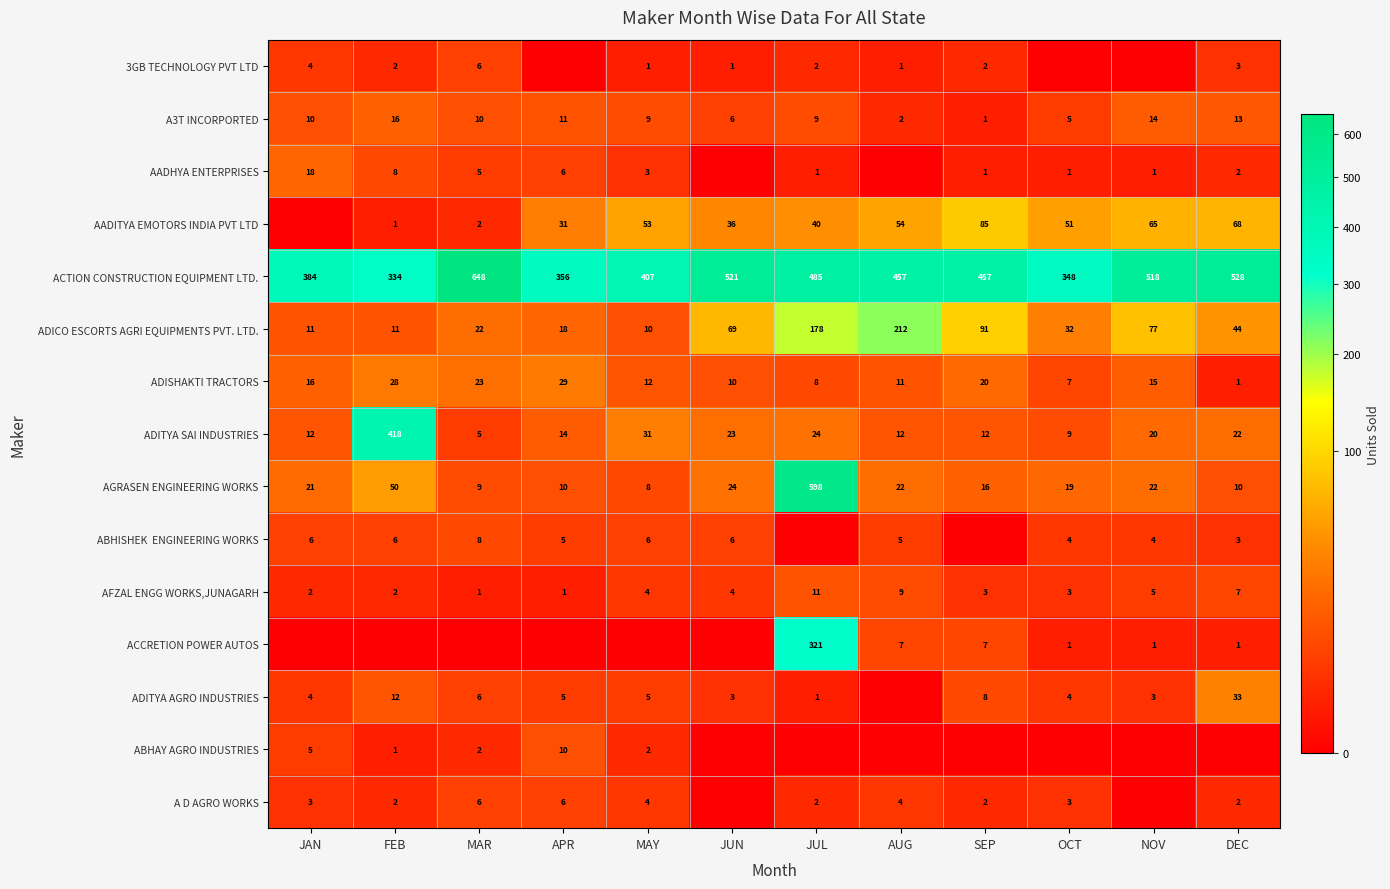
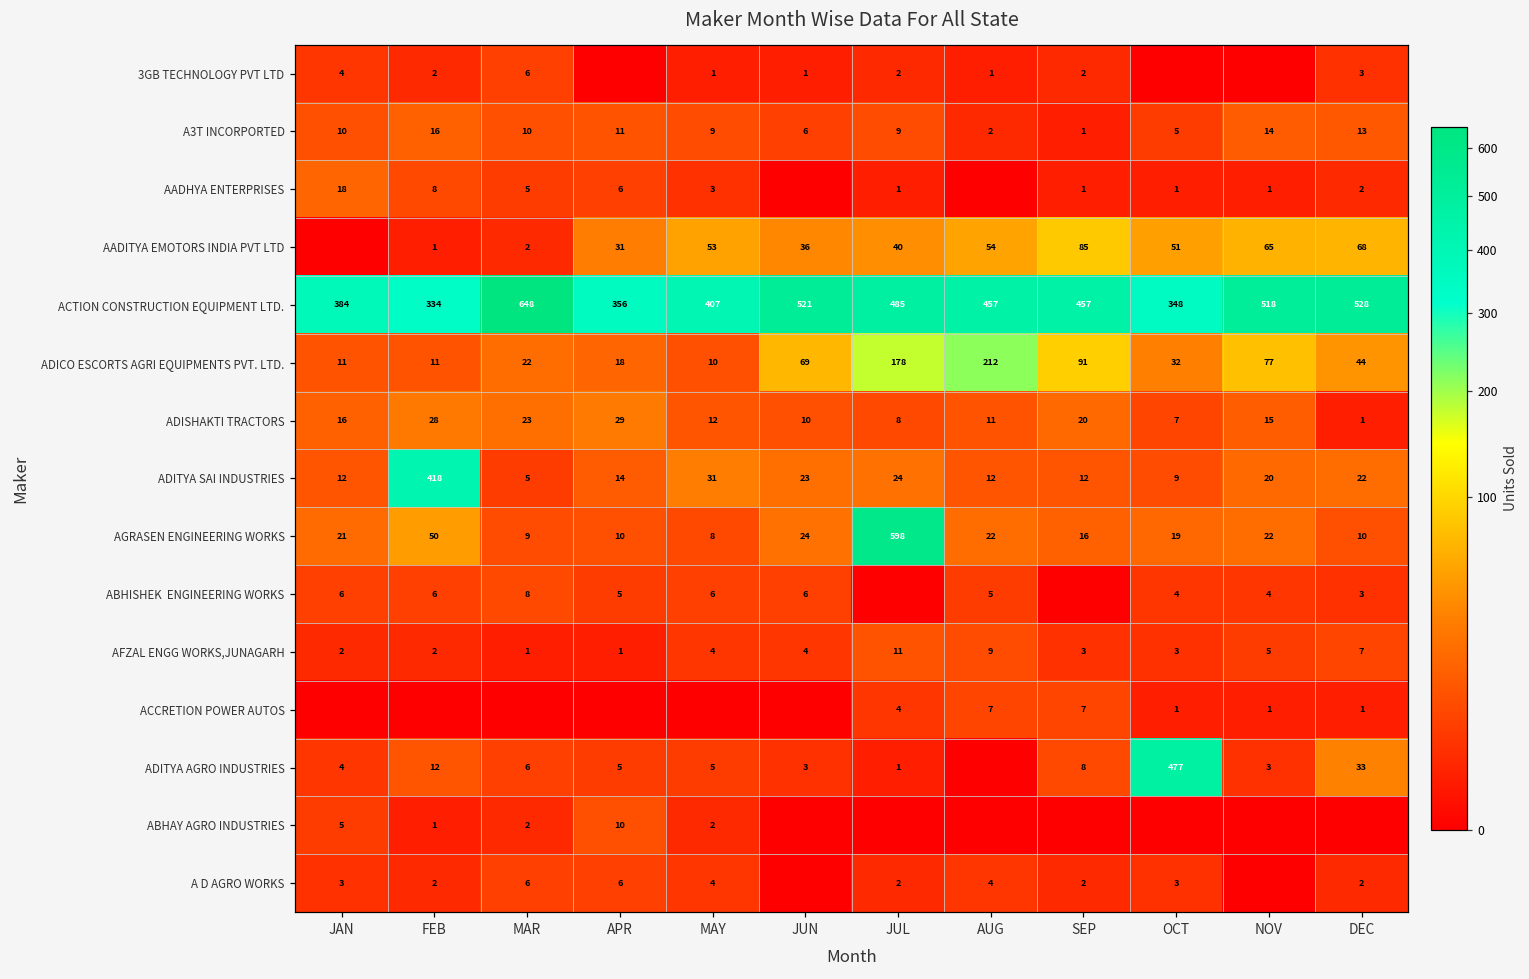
ACCRETION POWER AUTOS, JUL: 321 -> 4
ADITYA AGRO INDUSTRIES, OCT: 4 -> 477
